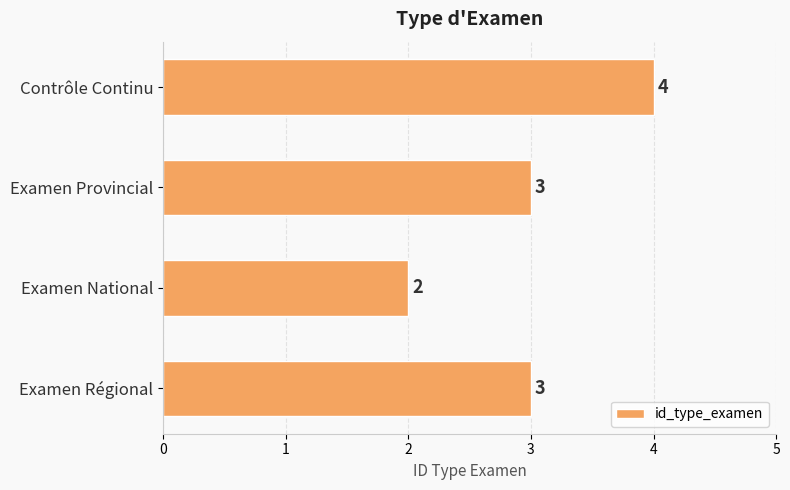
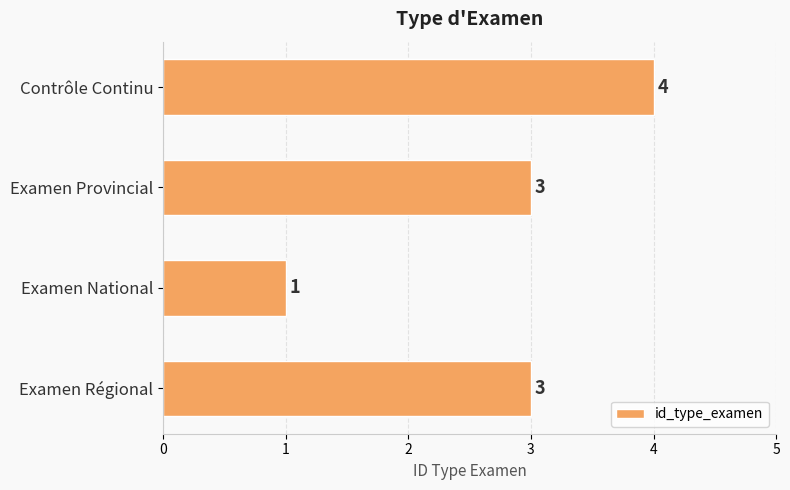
Examen National: 2 -> 1
